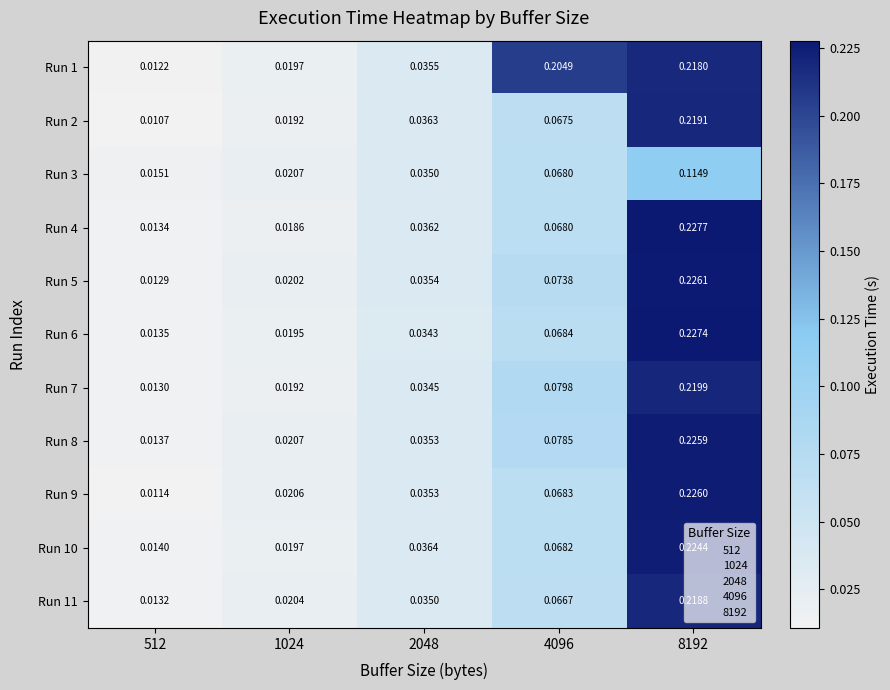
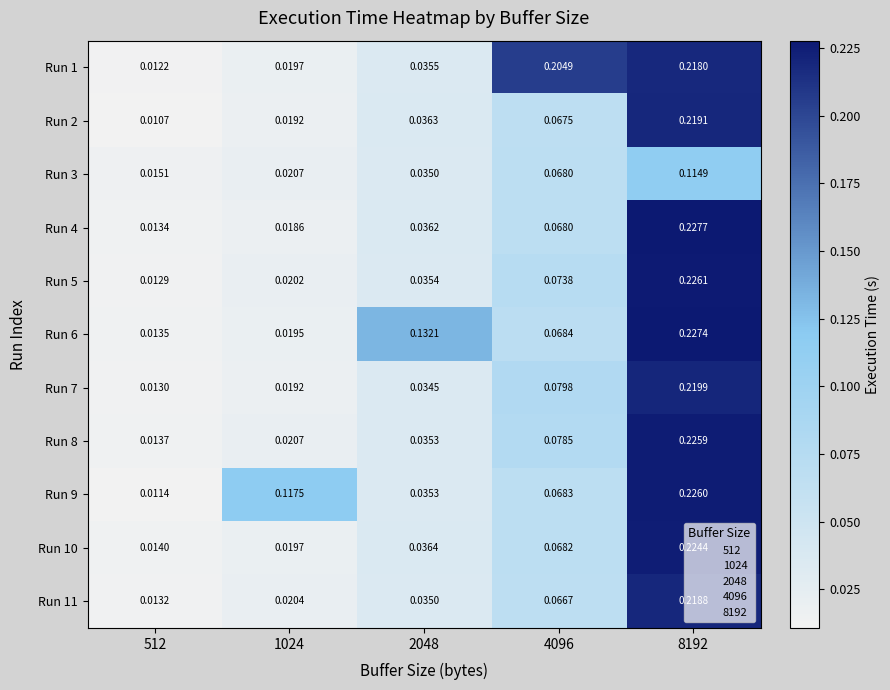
Run 6, 2048: 0.0343 -> 0.1321
Run 9, 1024: 0.0206 -> 0.1175
